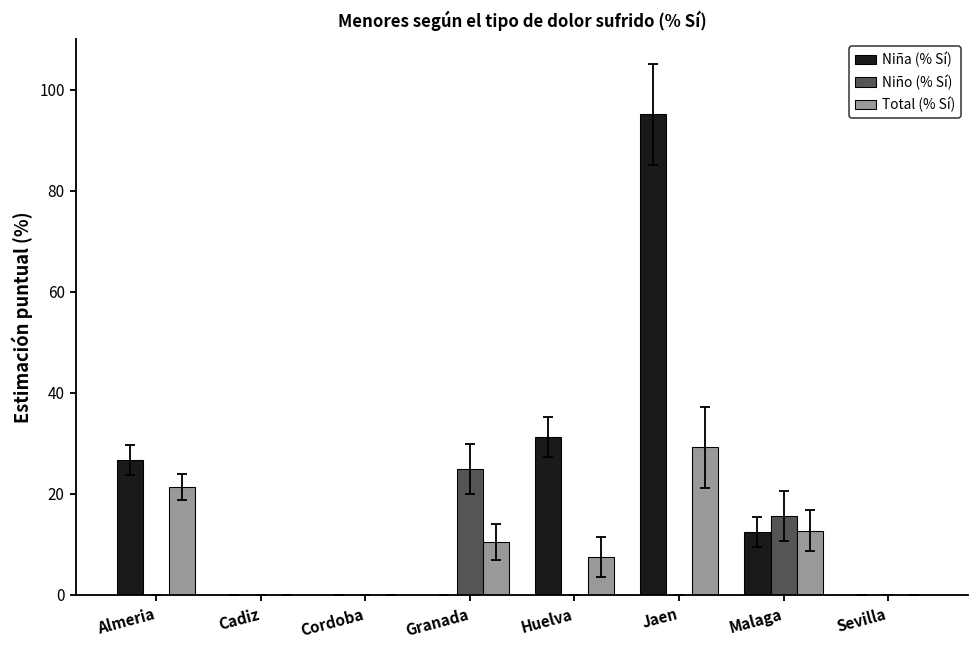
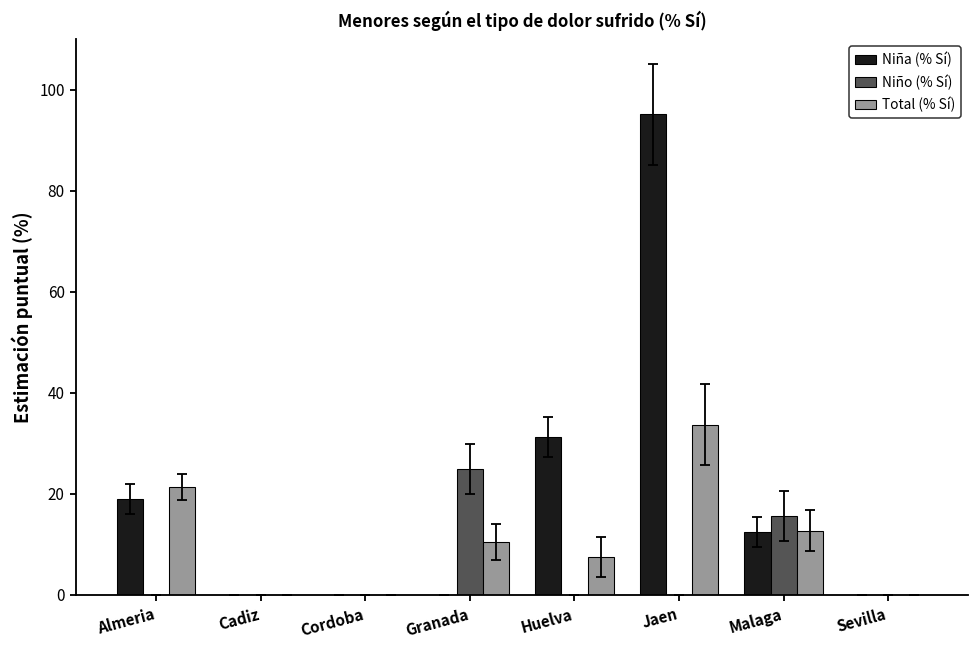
Niña (% Sí), Almeria: 27 -> 19
Total (% Sí), Jaen: 29 -> 34
